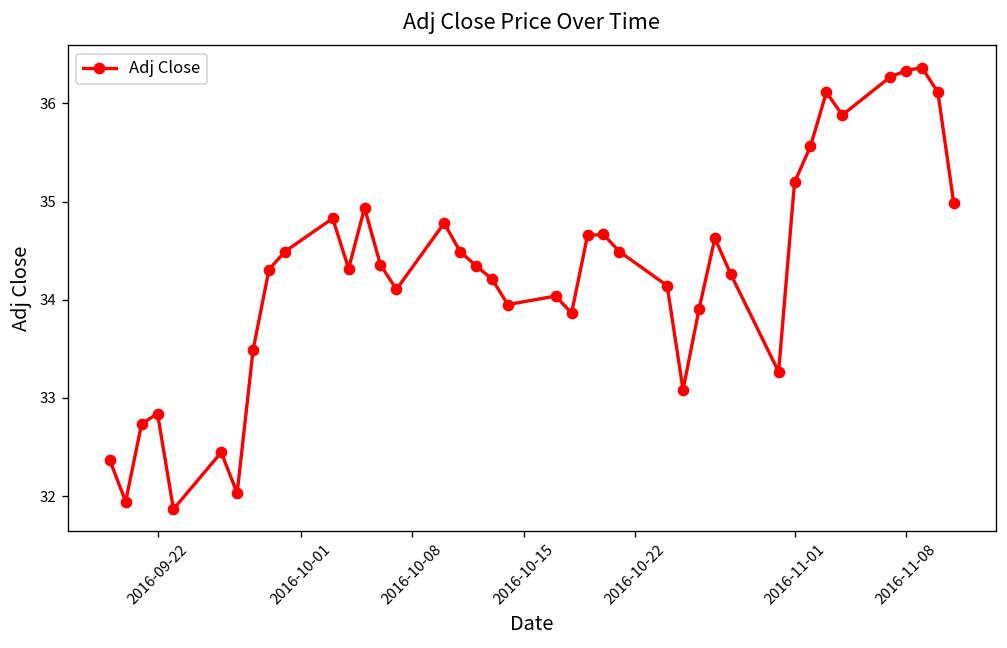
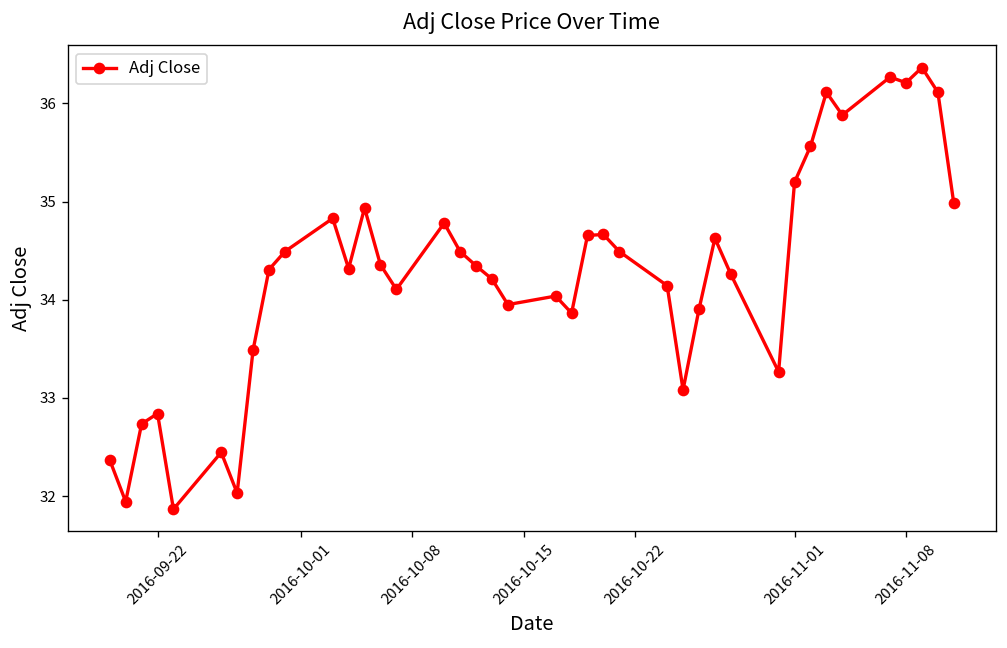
2016-11-08: 36.3 -> 36.2
